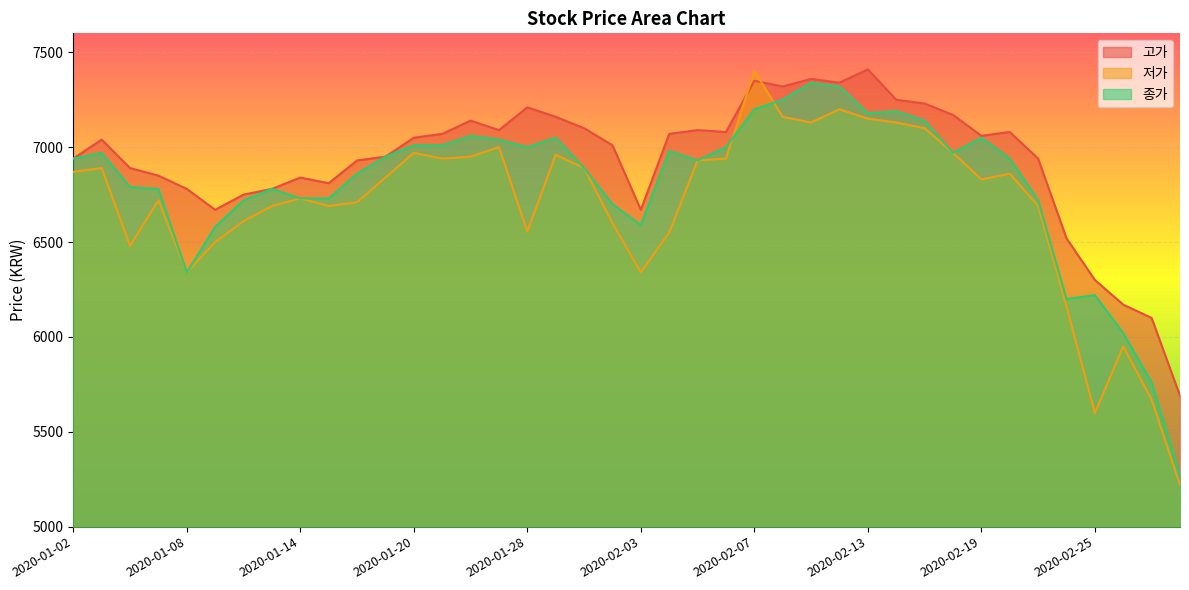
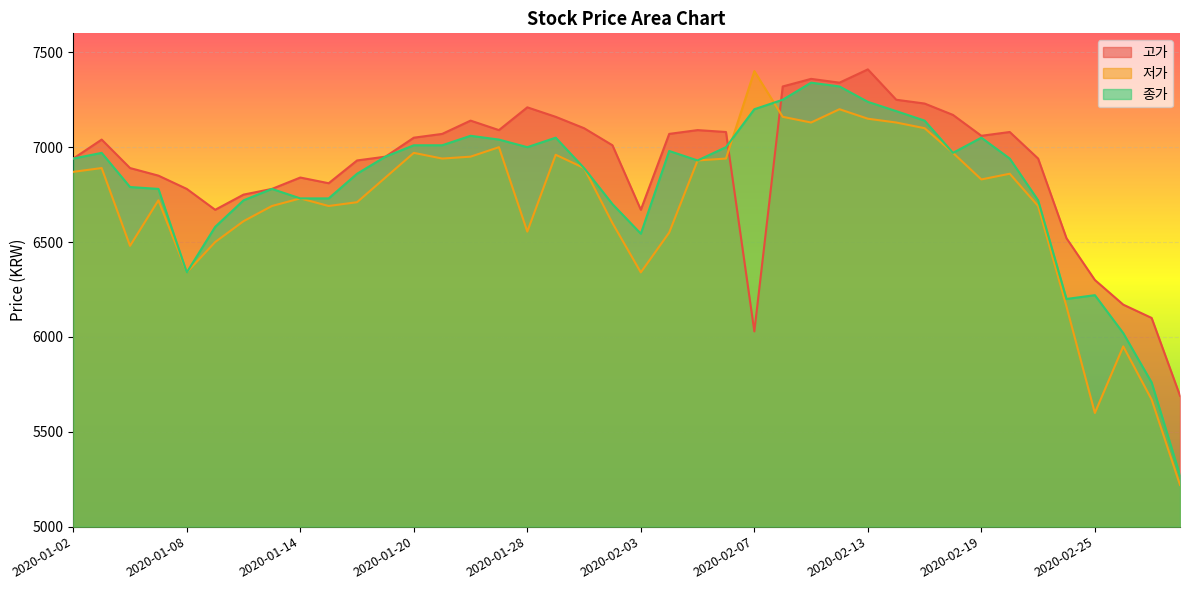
종가, 2020-02-03: 6590 -> 6540
고가, 2020-02-07: 7350 -> 6030
종가, 2020-02-13: 7180 -> 7240
